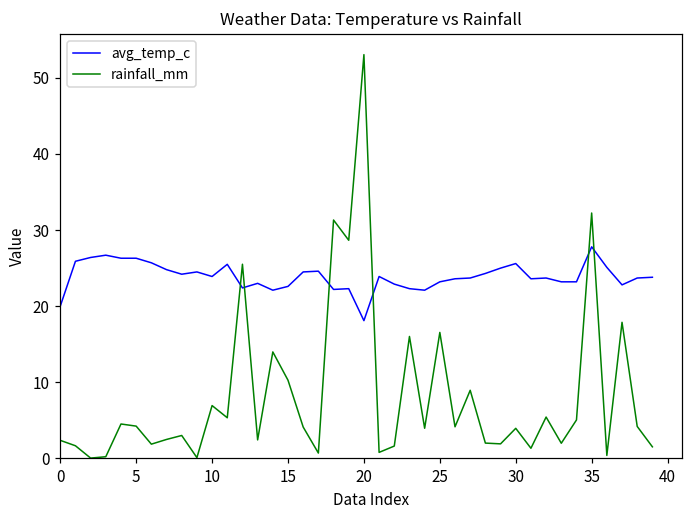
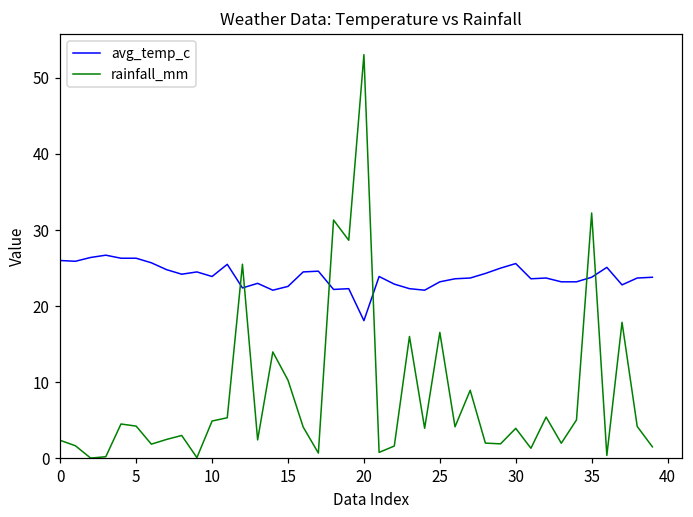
avg_temp_c, 0: 20 -> 26
rainfall_mm, 10: 7 -> 5
avg_temp_c, 35: 28 -> 24
